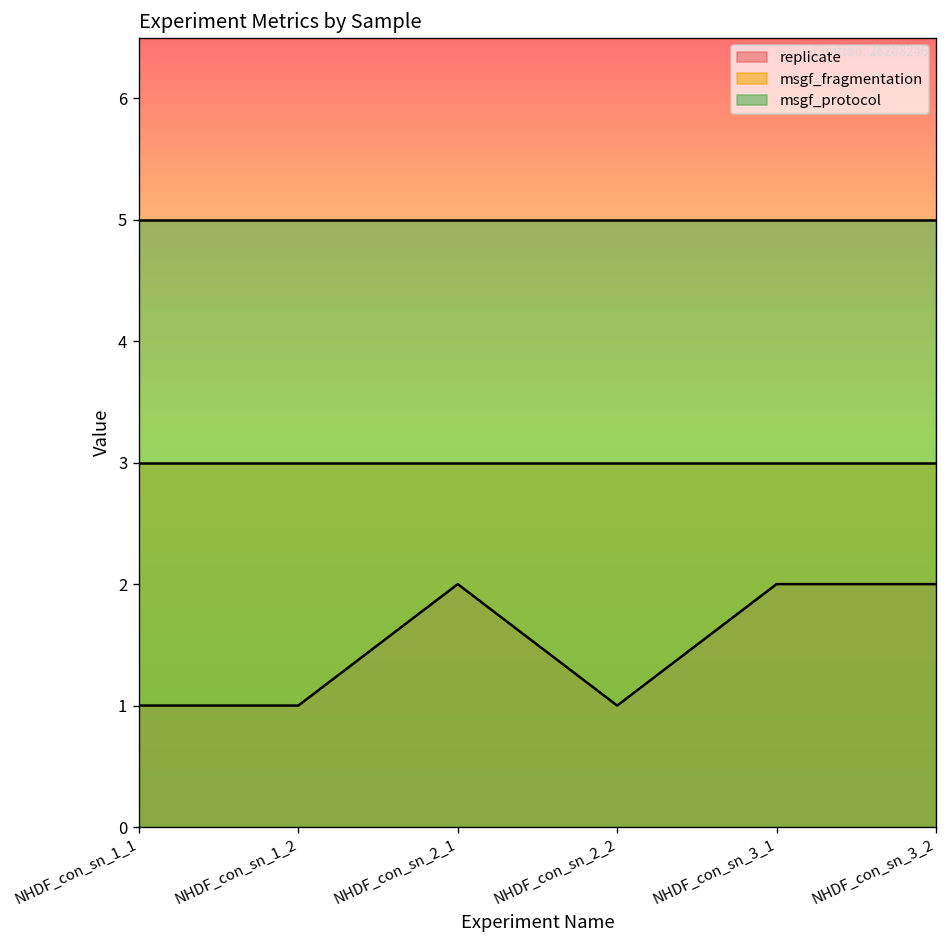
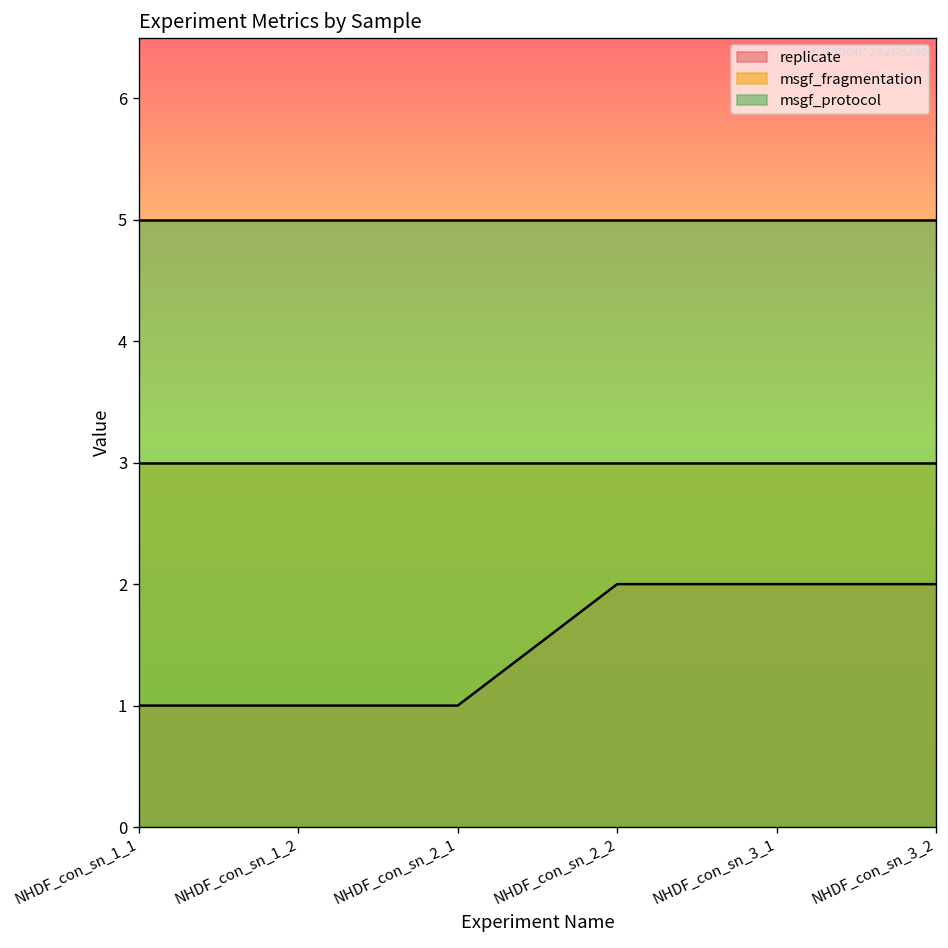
replicate, NHDF_con_sn_2_1: 2 -> 1
replicate, NHDF_con_sn_2_2: 1 -> 2
